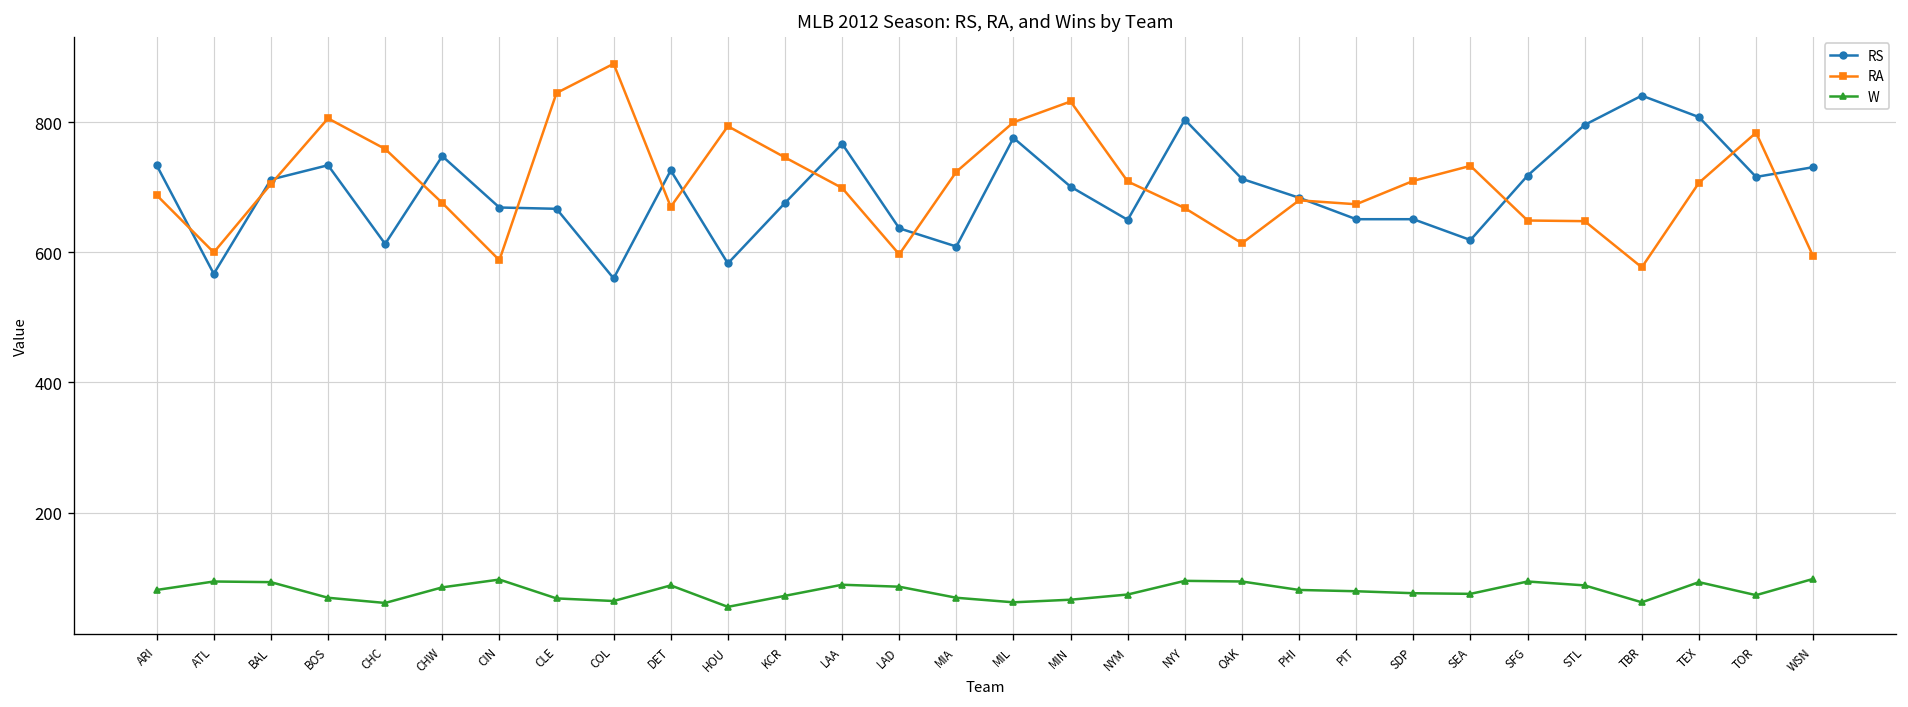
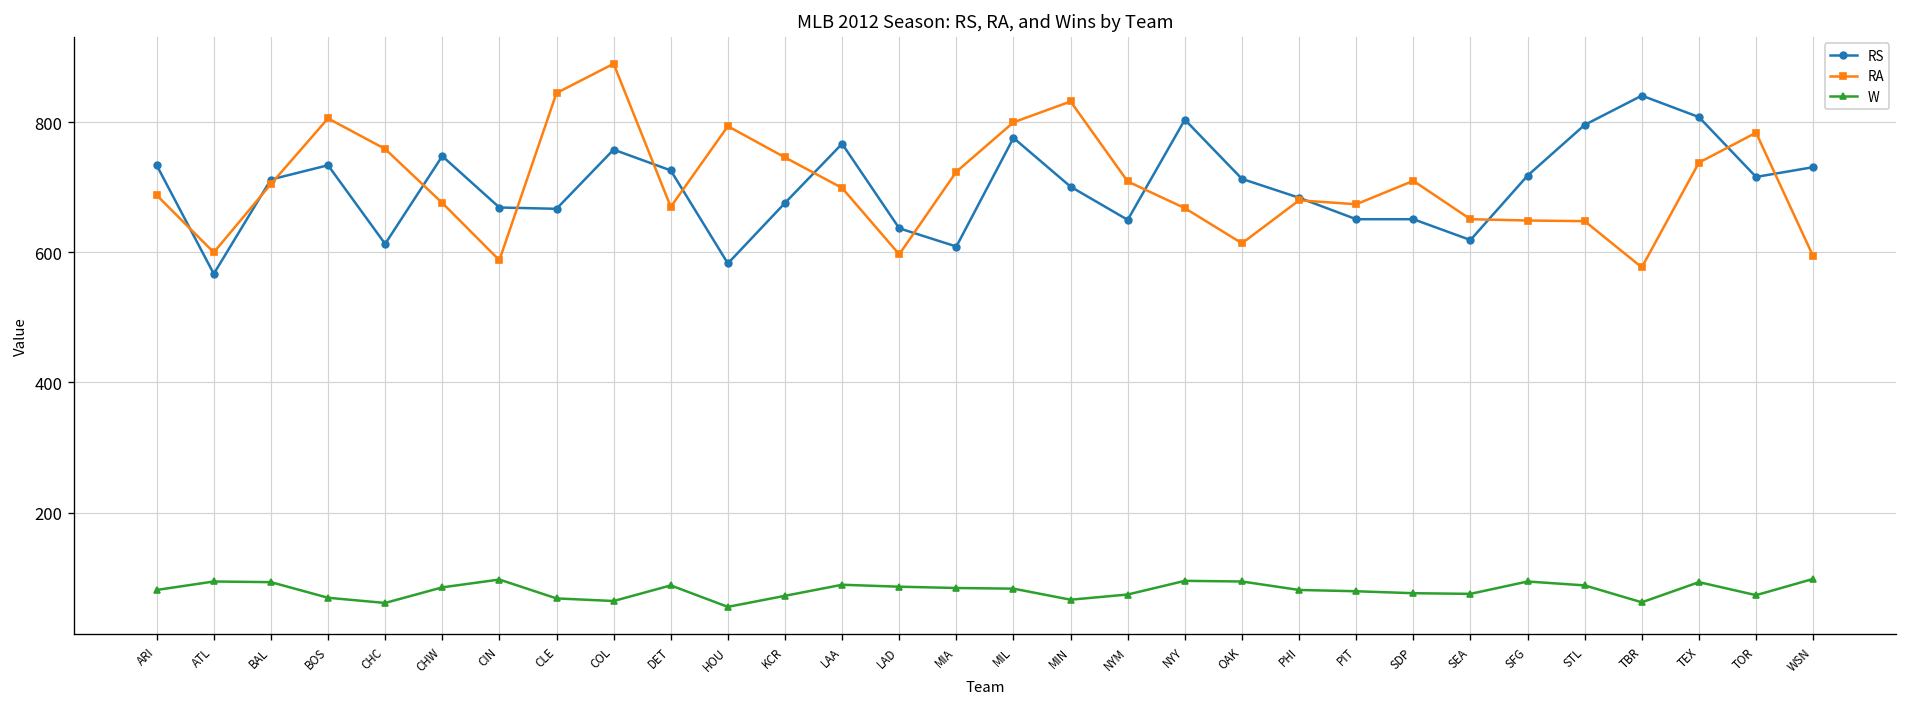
RS, COL: 560 -> 760
W, MIA: 70 -> 80
W, MIL: 60 -> 80
RA, SEA: 730 -> 650
RA, TEX: 710 -> 740
